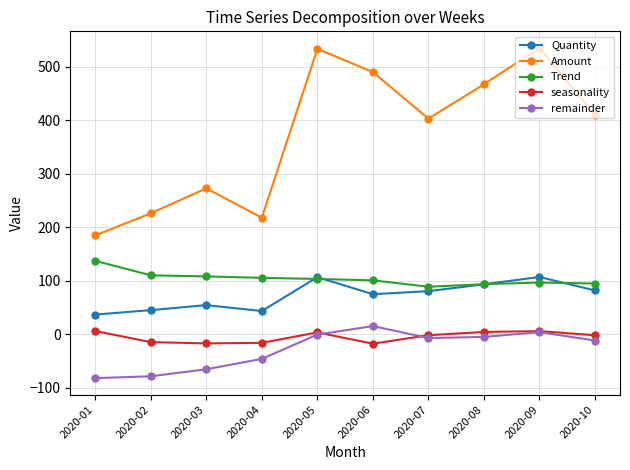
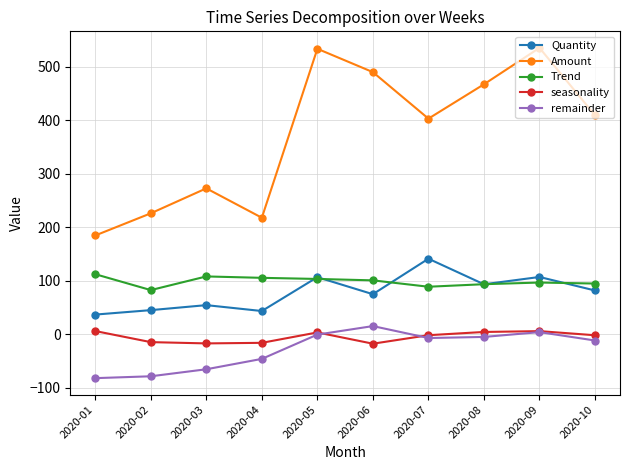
Trend, 2020-01: 140 -> 110
Trend, 2020-02: 110 -> 80
Quantity, 2020-07: 80 -> 140
